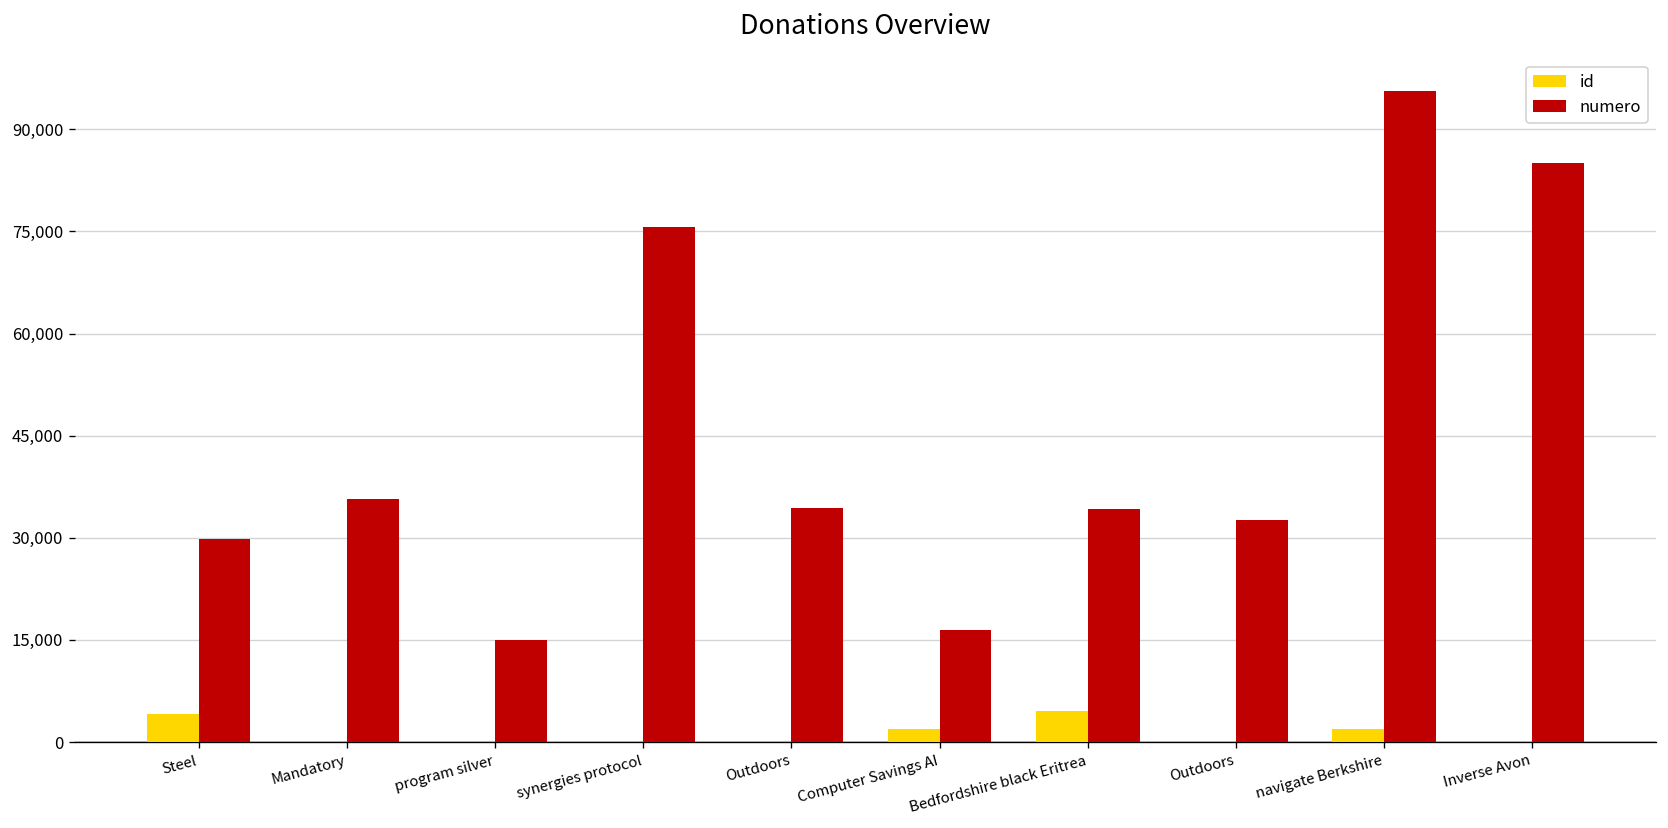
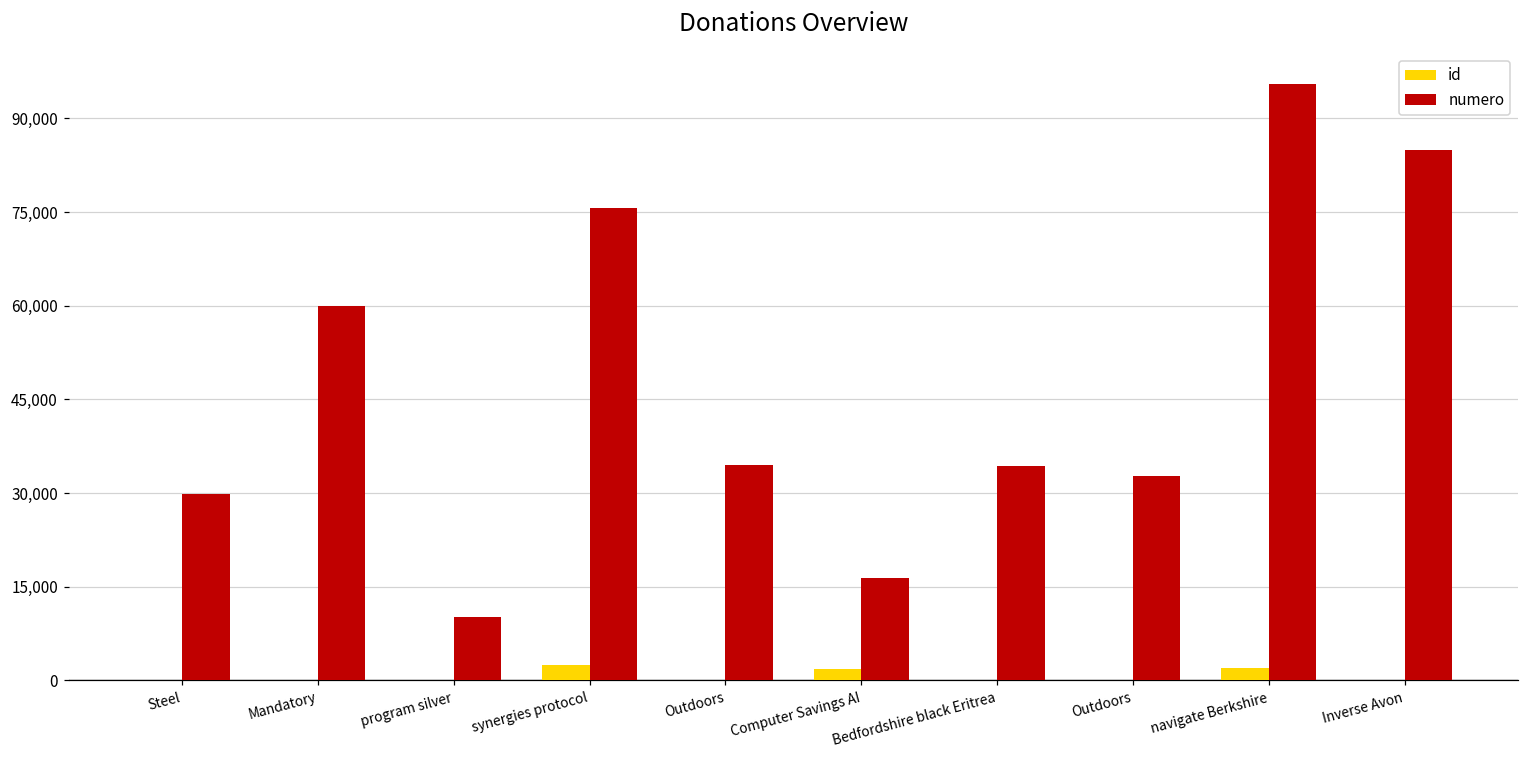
id, Steel: 4,000 -> 0
numero, Mandatory: 36,000 -> 60,000
numero, program silver: 15,000 -> 10,000
id, synergies protocol: 0 -> 2,000
id, Bedfordshire black Eritrea: 5,000 -> 0
